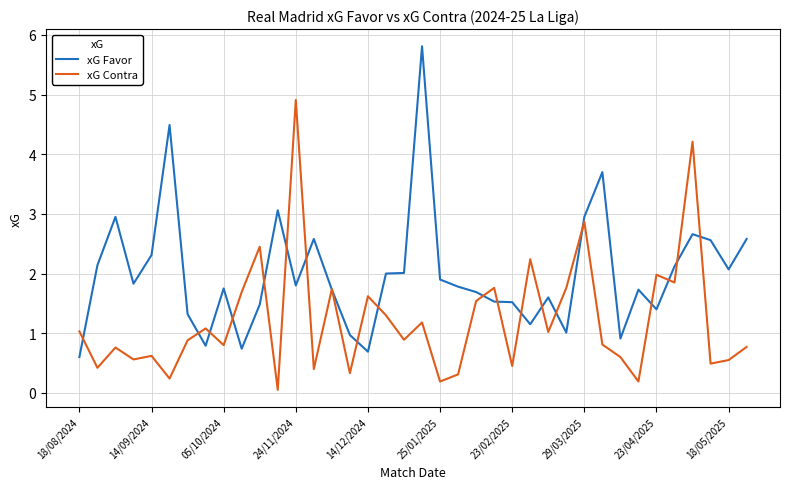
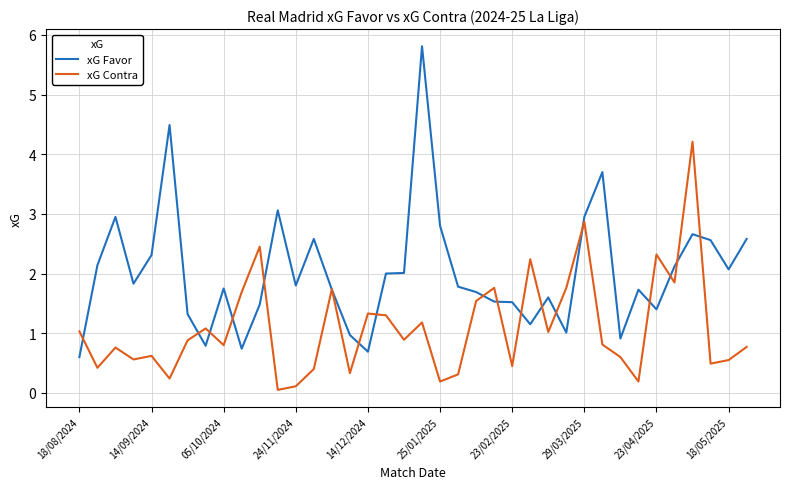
xG Contra, 24/11/2024: 4.9 -> 0.1
xG Contra, 14/12/2024: 1.6 -> 1.3
xG Favor, 25/01/2025: 1.9 -> 2.8
xG Contra, 23/04/2025: 2.0 -> 2.3
